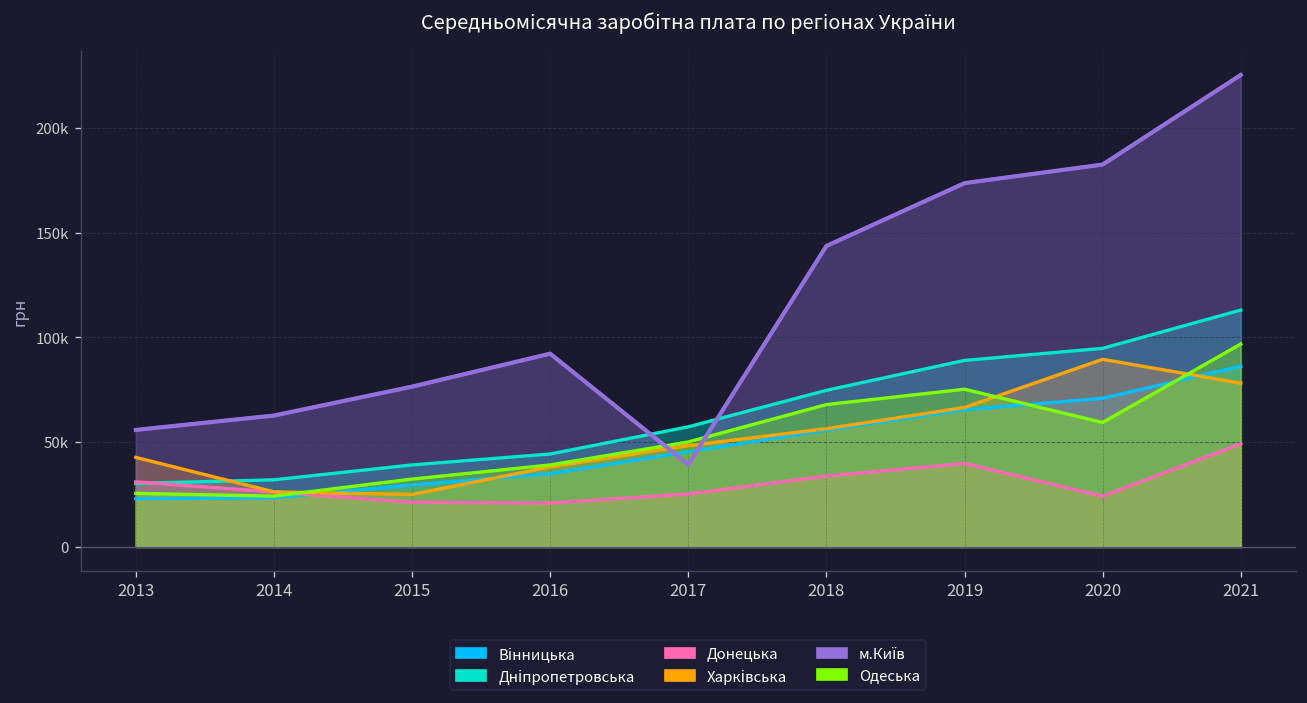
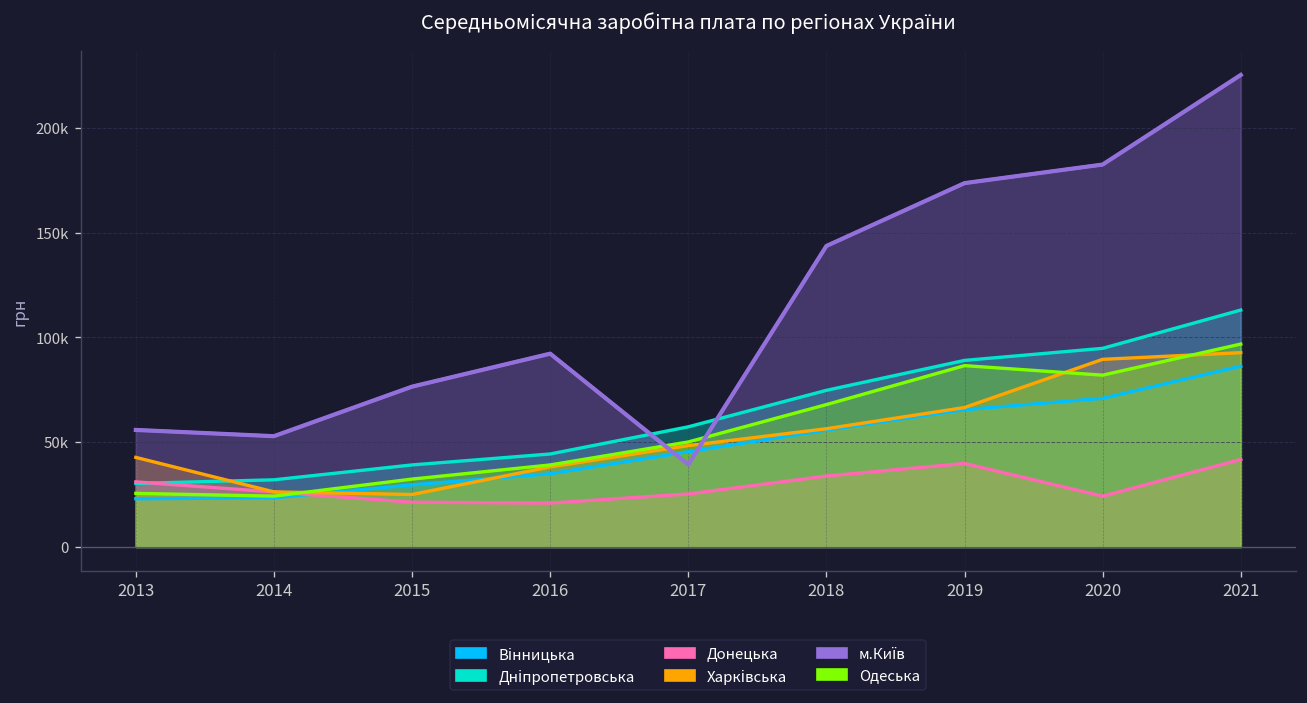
м.Київ, 2014: 63000 -> 53000
Одеська, 2019: 75000 -> 87000
Одеська, 2020: 59000 -> 82000
Донецька, 2021: 49000 -> 42000
Харківська, 2021: 78000 -> 93000
